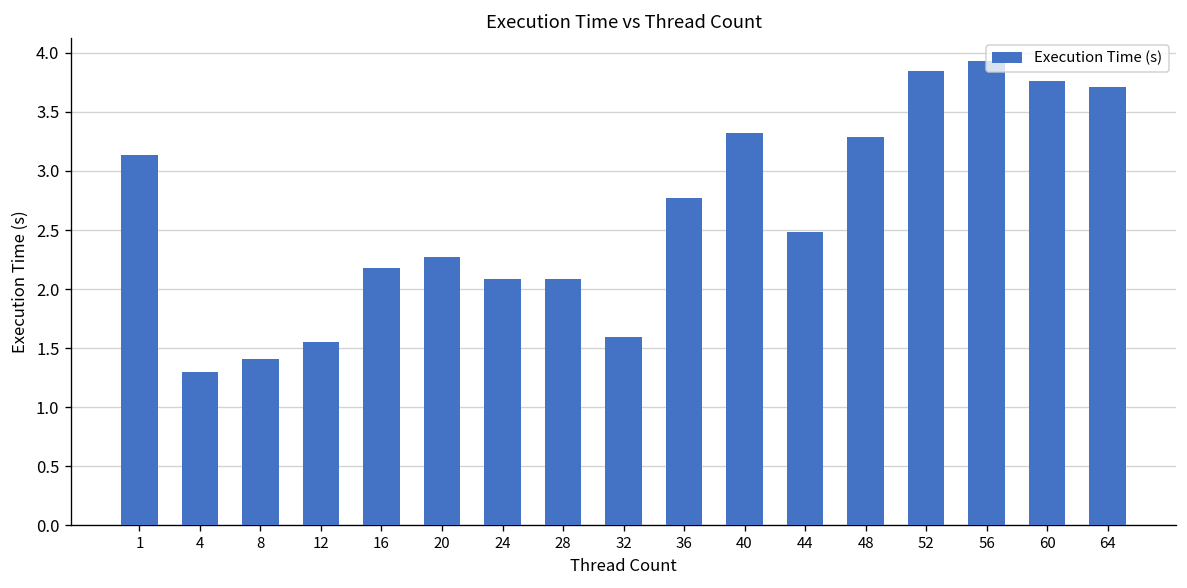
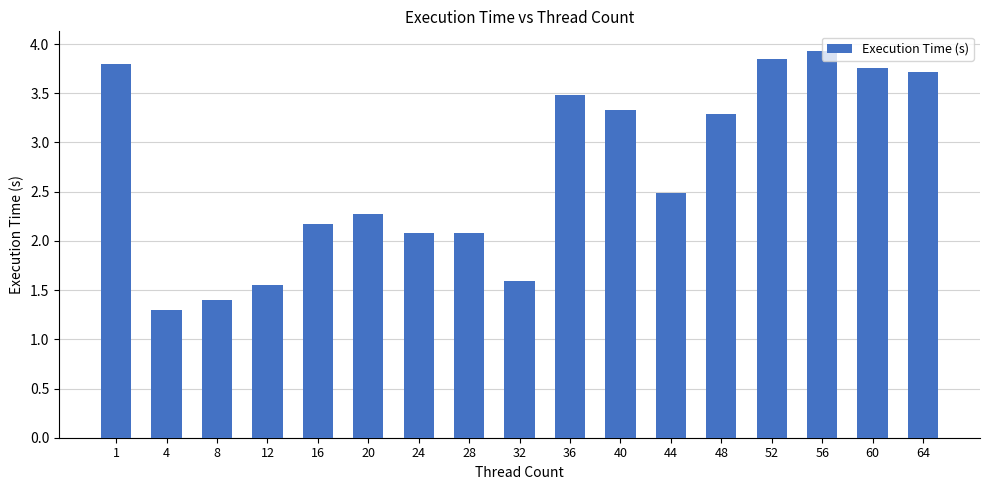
1: 3.1 -> 3.8
36: 2.8 -> 3.5
